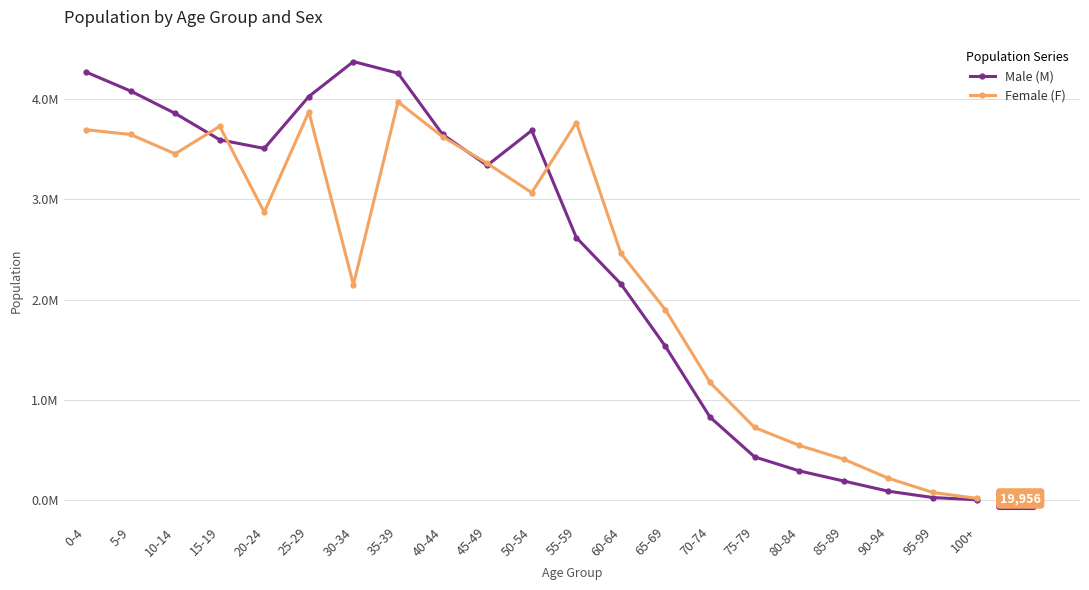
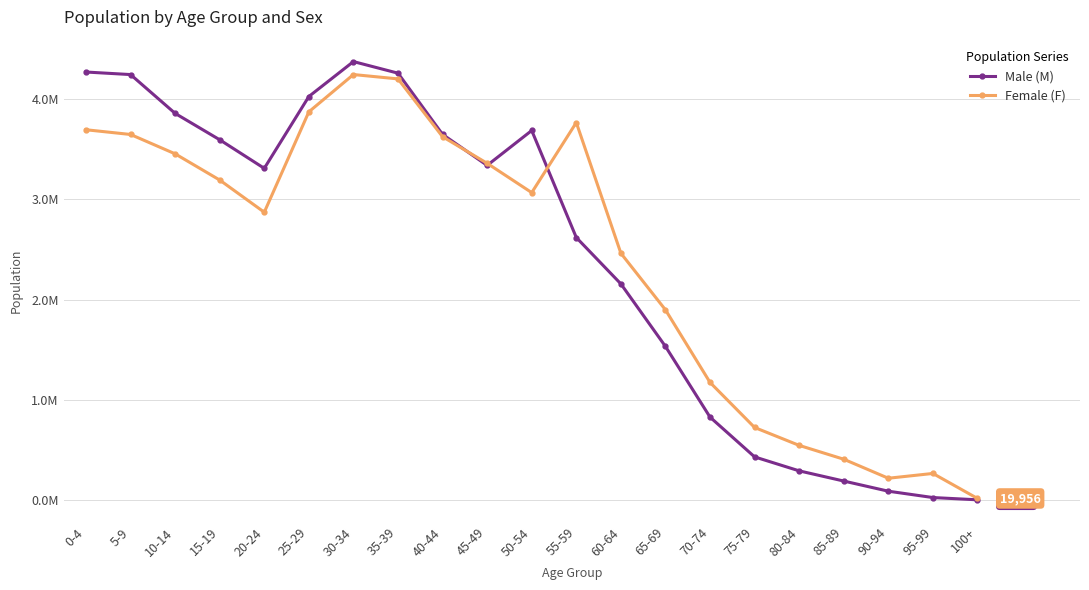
Male (M), 5-9: 4080000 -> 4240000
Female (F), 15-19: 3720000 -> 3190000
Male (M), 20-24: 3500000 -> 3310000
Female (F), 30-34: 2150000 -> 4240000
Female (F), 35-39: 3970000 -> 4200000
Female (F), 95-99: 80000 -> 270000
